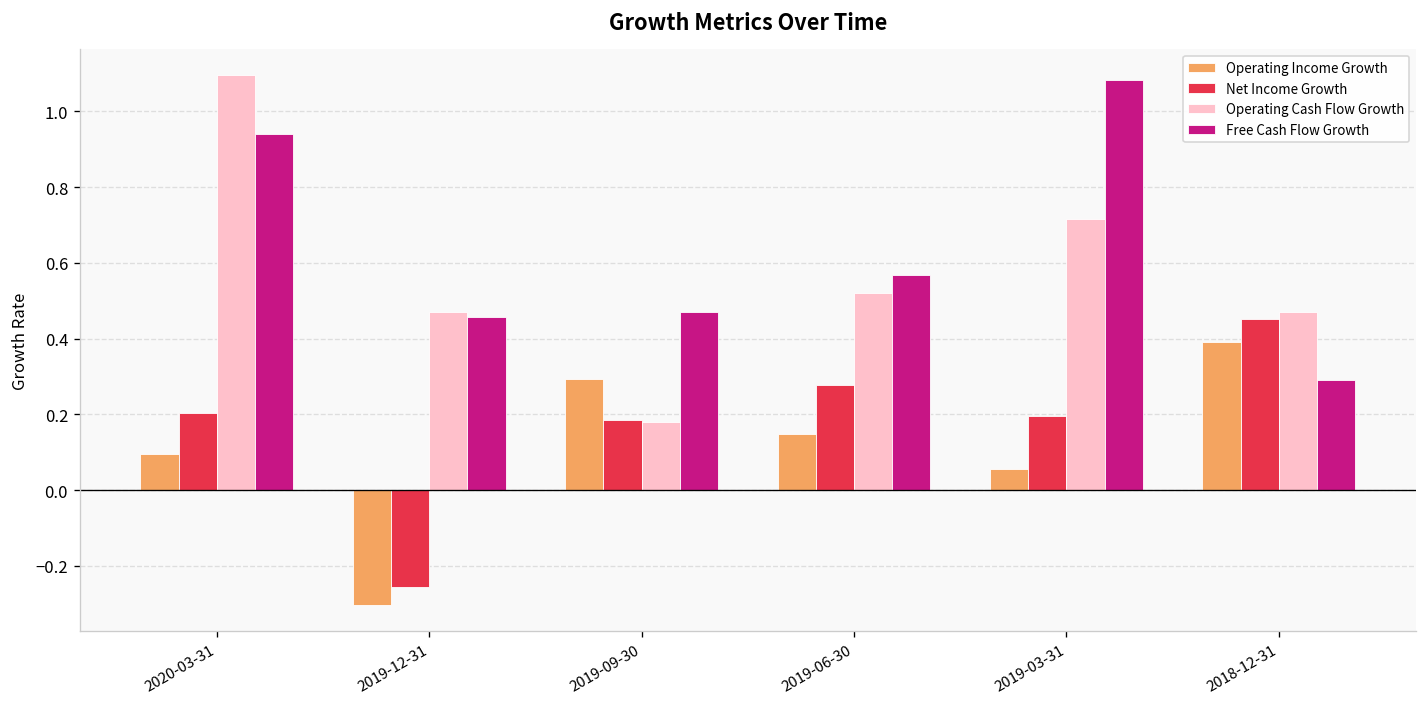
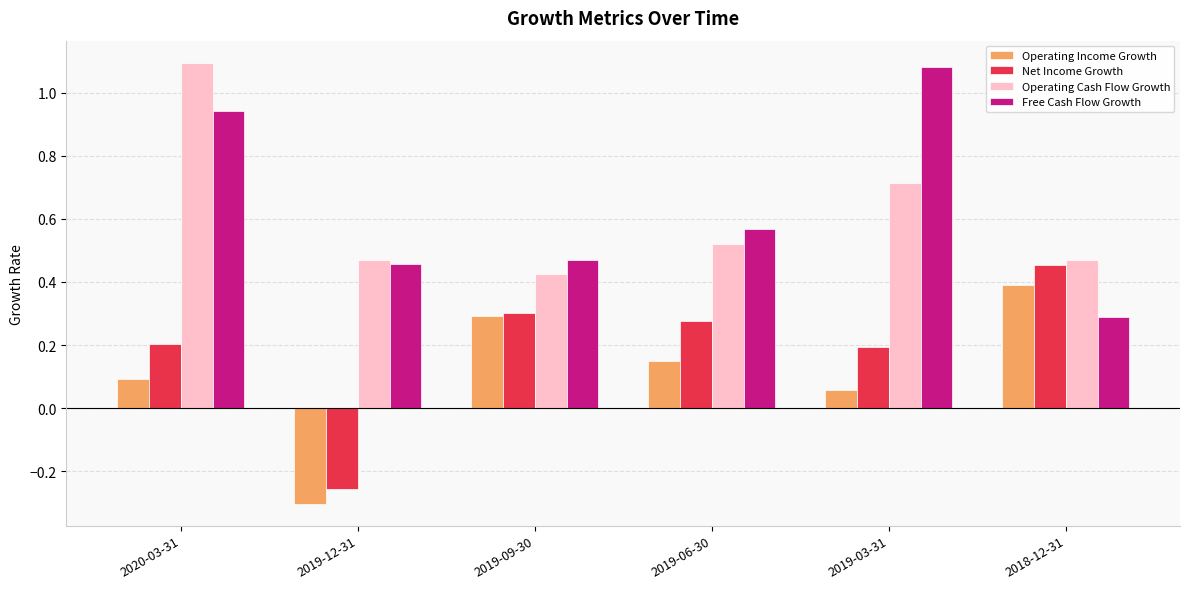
Net Income Growth, 2019-09-30: 0.18 -> 0.30
Operating Cash Flow Growth, 2019-09-30: 0.18 -> 0.43
